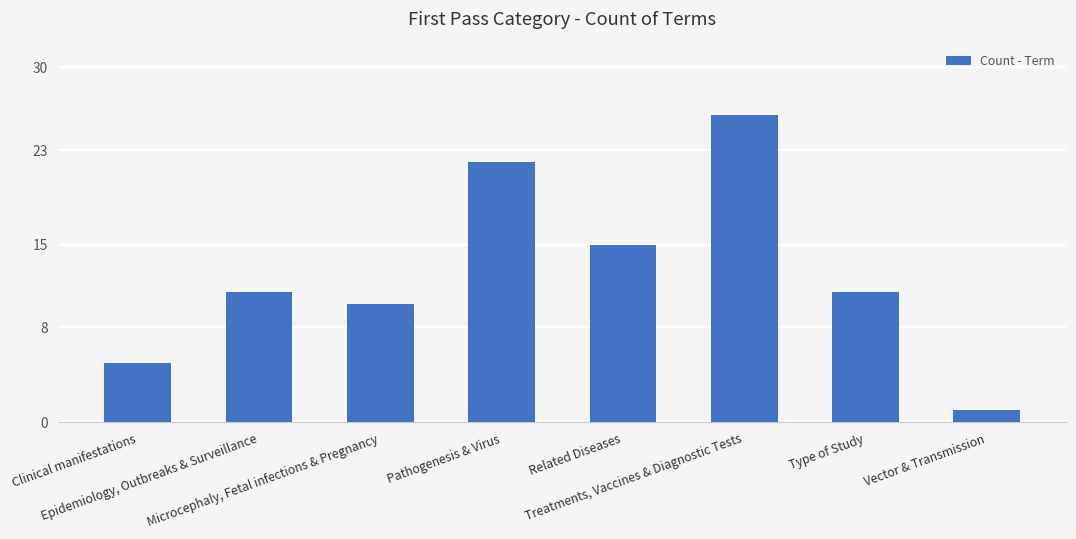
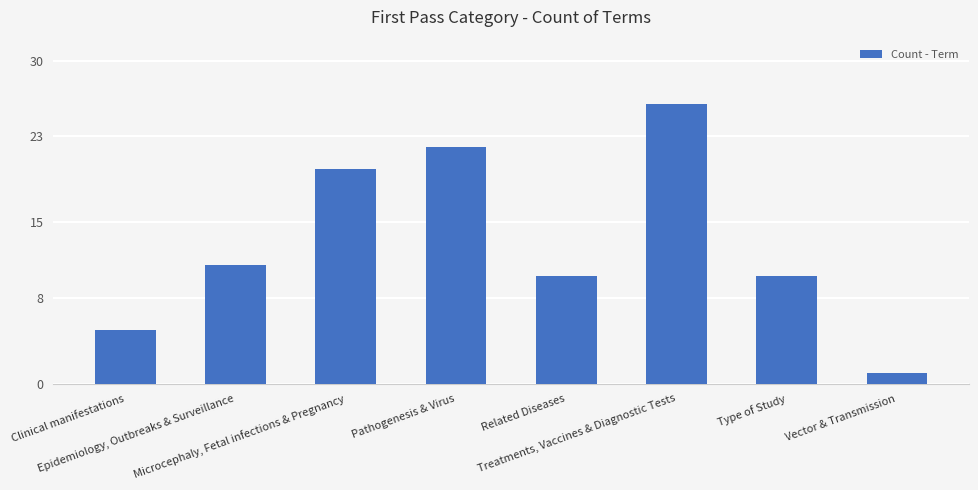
Microcephaly, Fetal infections & Pregnancy: 10 -> 20
Related Diseases: 15 -> 10
Type of Study: 11 -> 10
